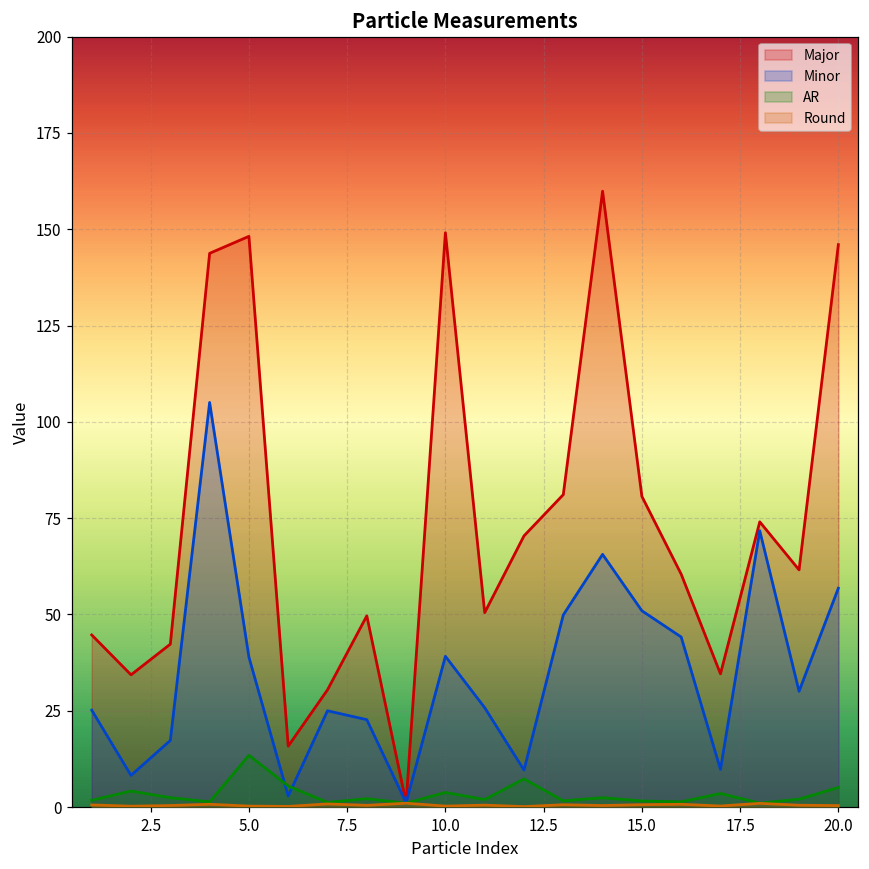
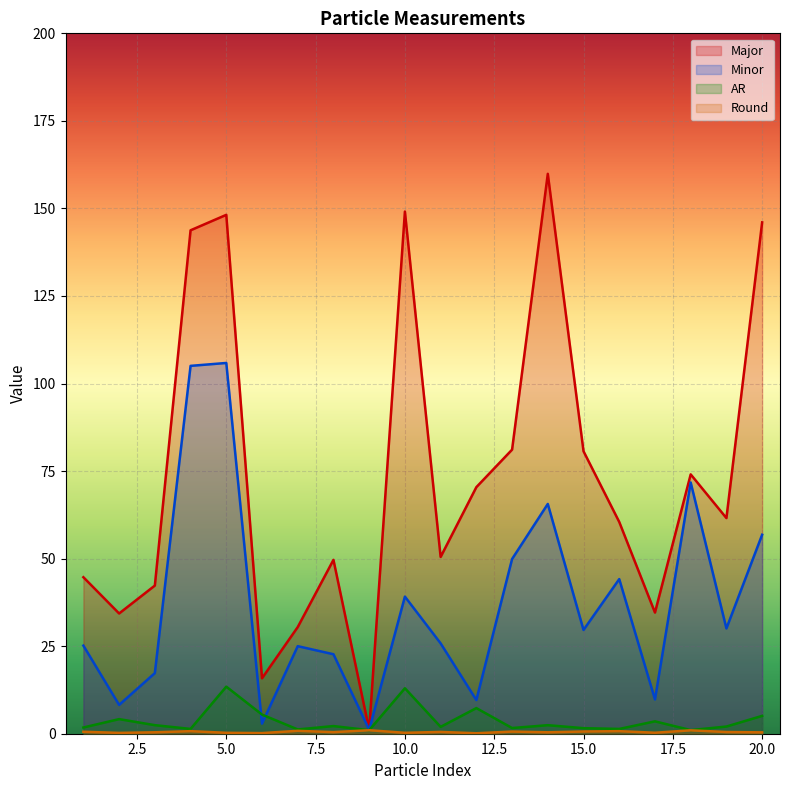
Minor, 5.0: 39 -> 106
AR, 10.0: 4 -> 13
Minor, 15.0: 51 -> 30
